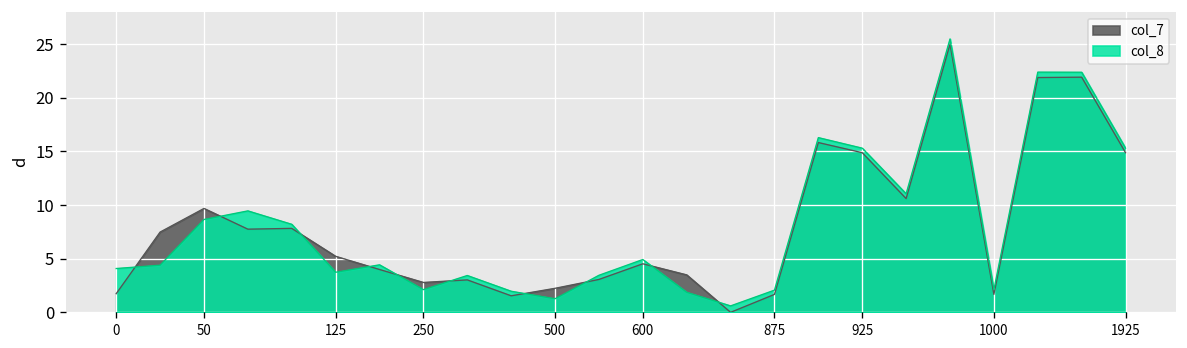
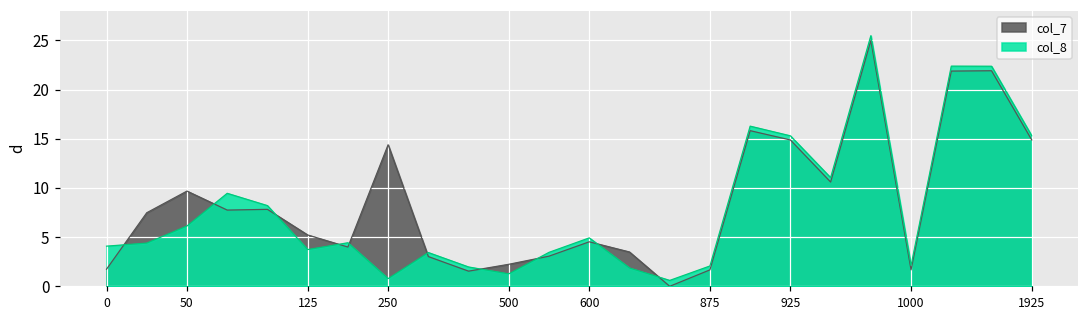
col_8, 50: 9 -> 6
col_7, 250: 3 -> 14
col_8, 250: 2 -> 1
